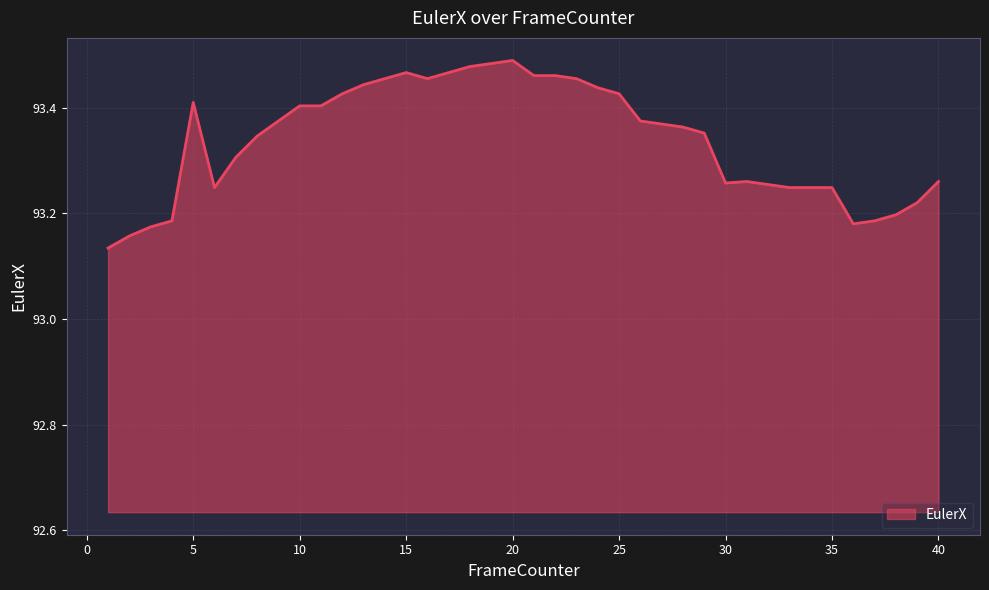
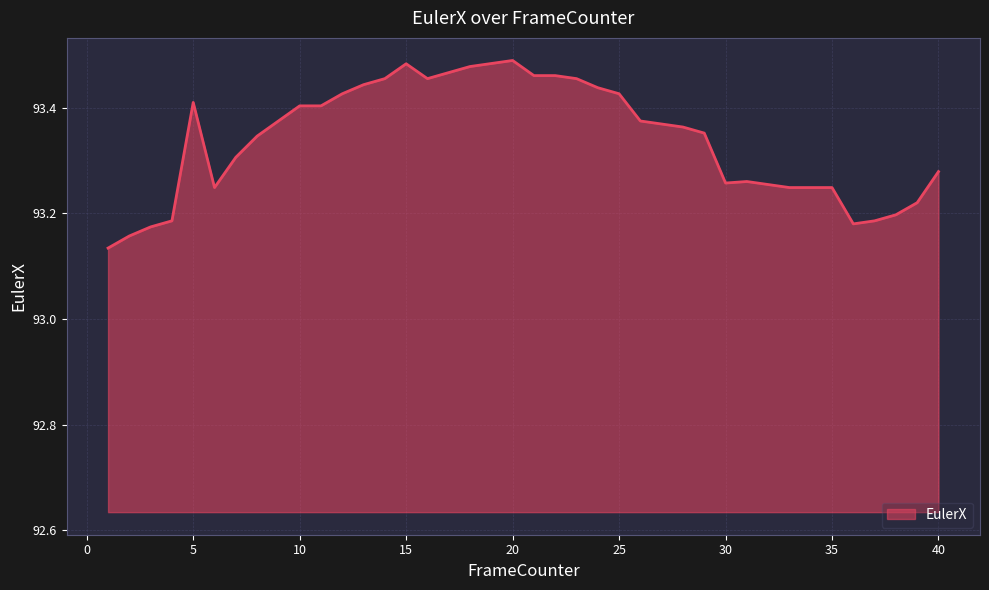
15: 93.47 -> 93.48
40: 93.26 -> 93.28
